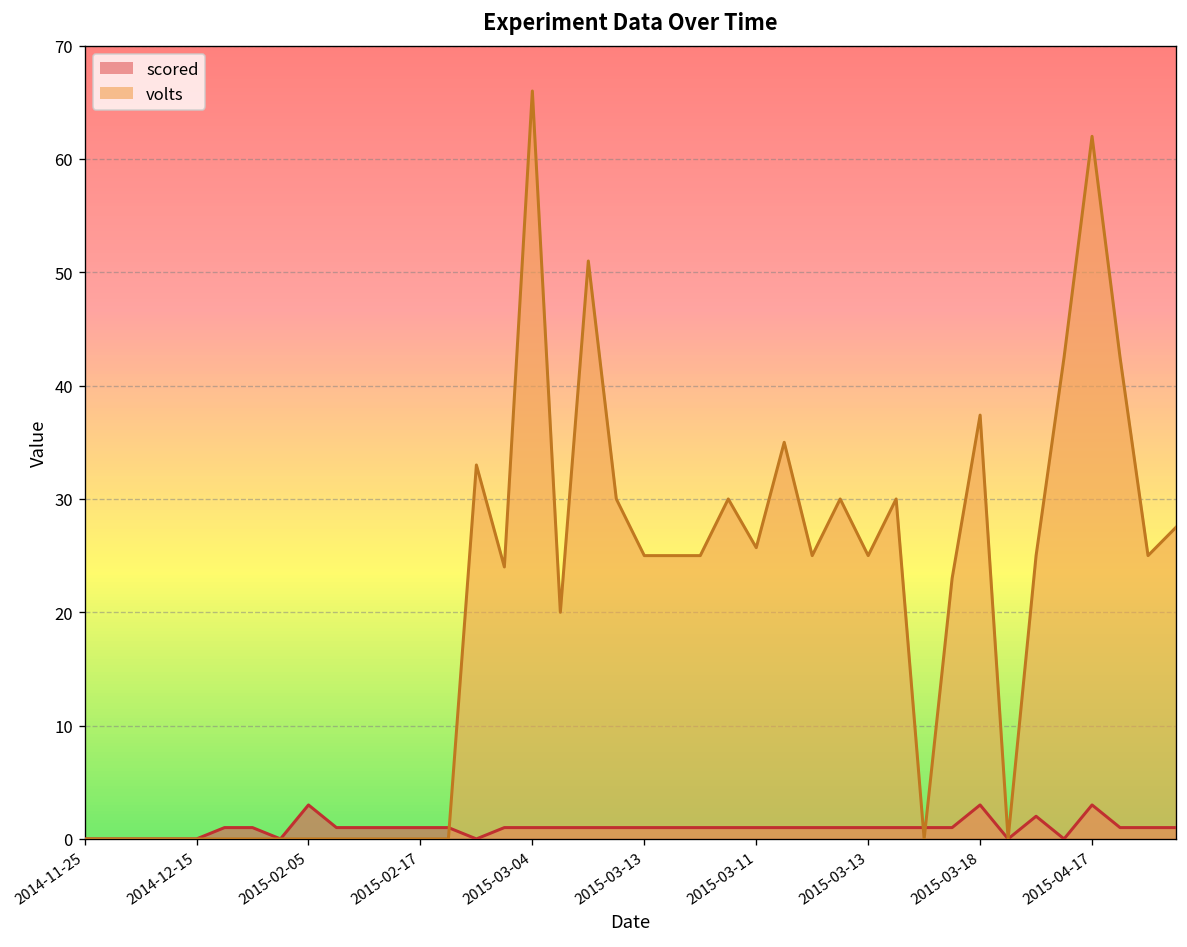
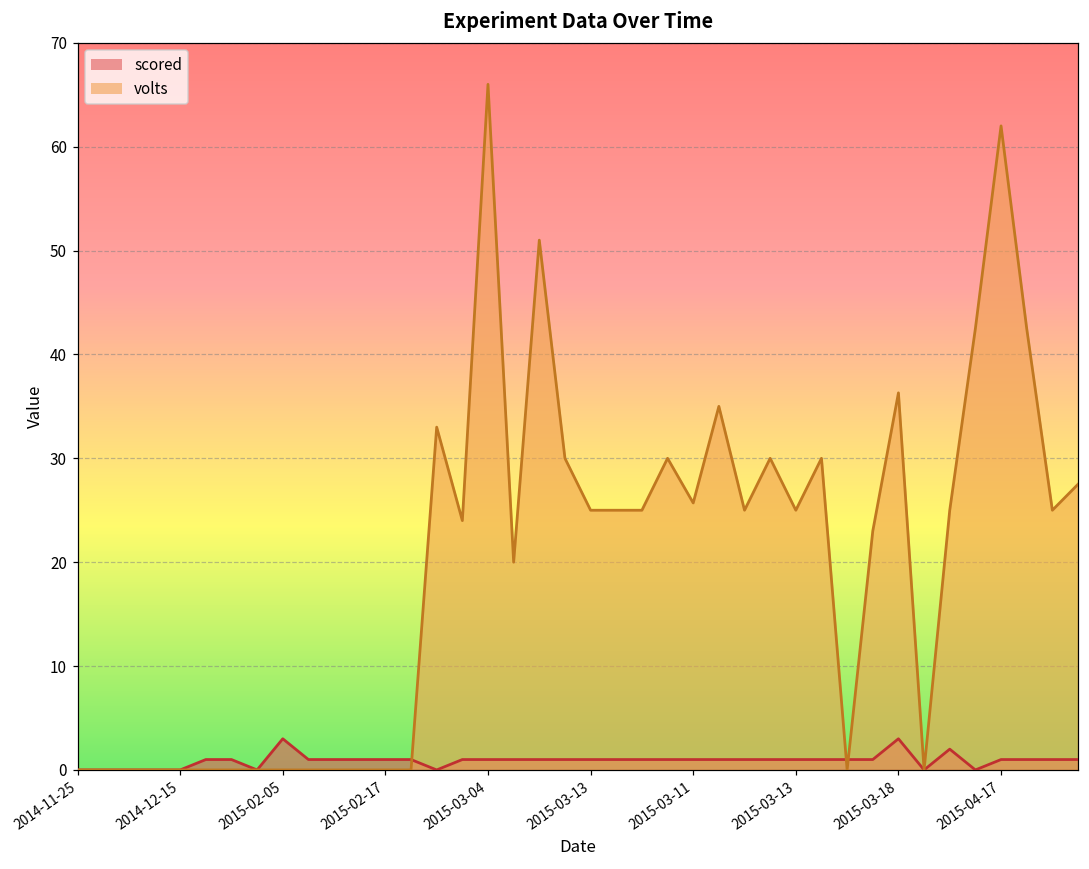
volts, 2015-03-18: 37 -> 36
scored, 2015-04-17: 3 -> 1
